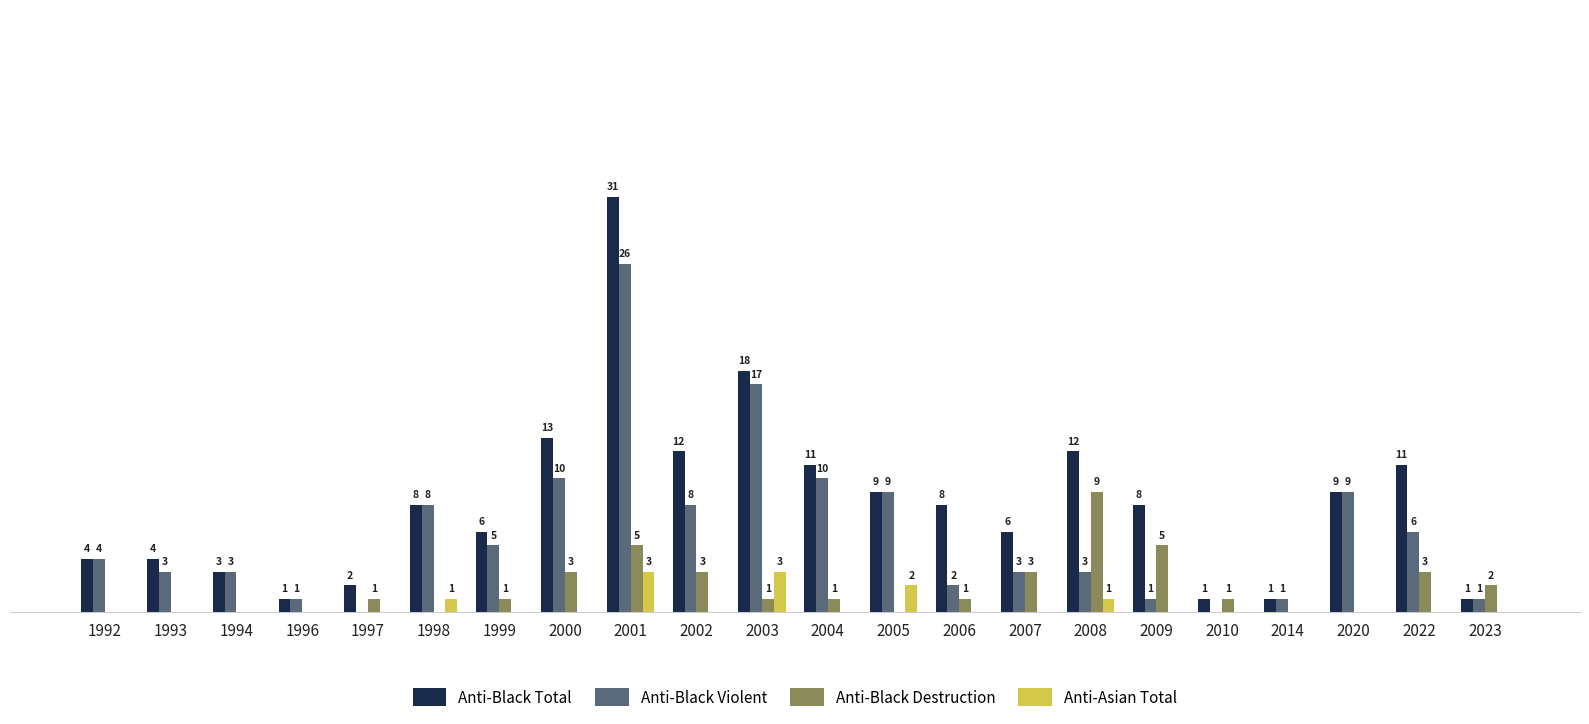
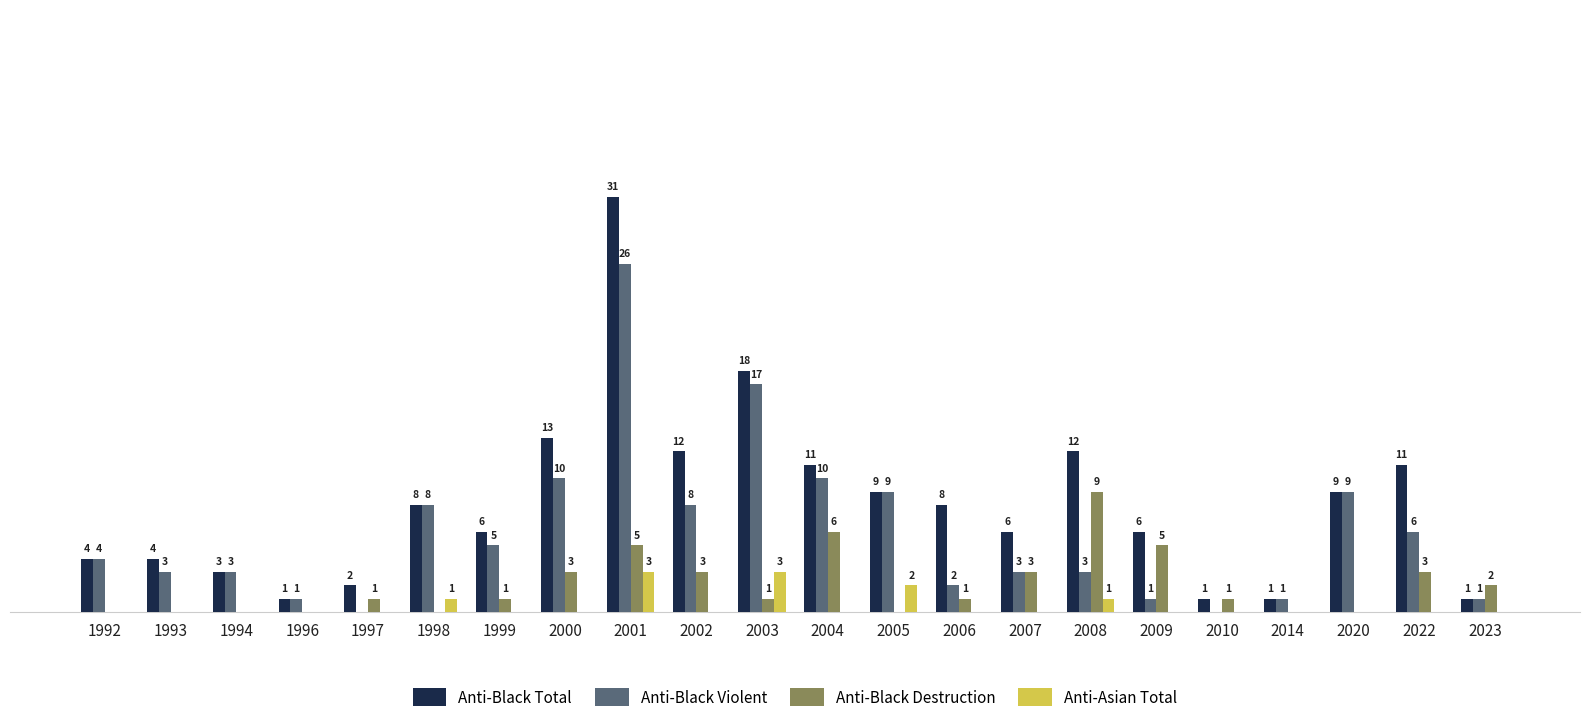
Anti-Black Destruction, 2004: 1 -> 6
Anti-Black Total, 2009: 8 -> 6
